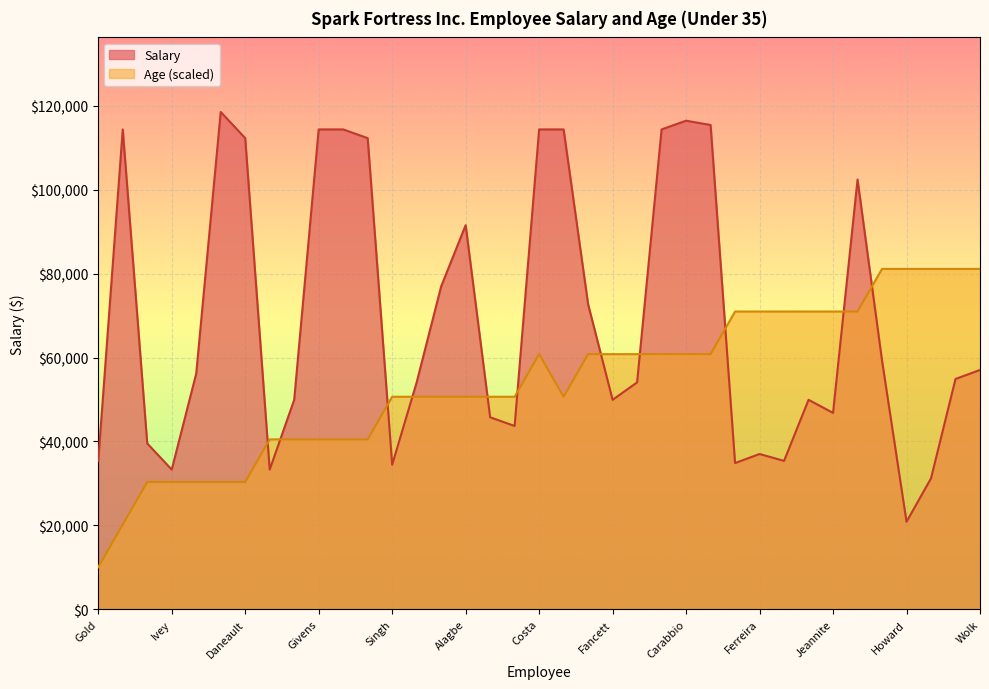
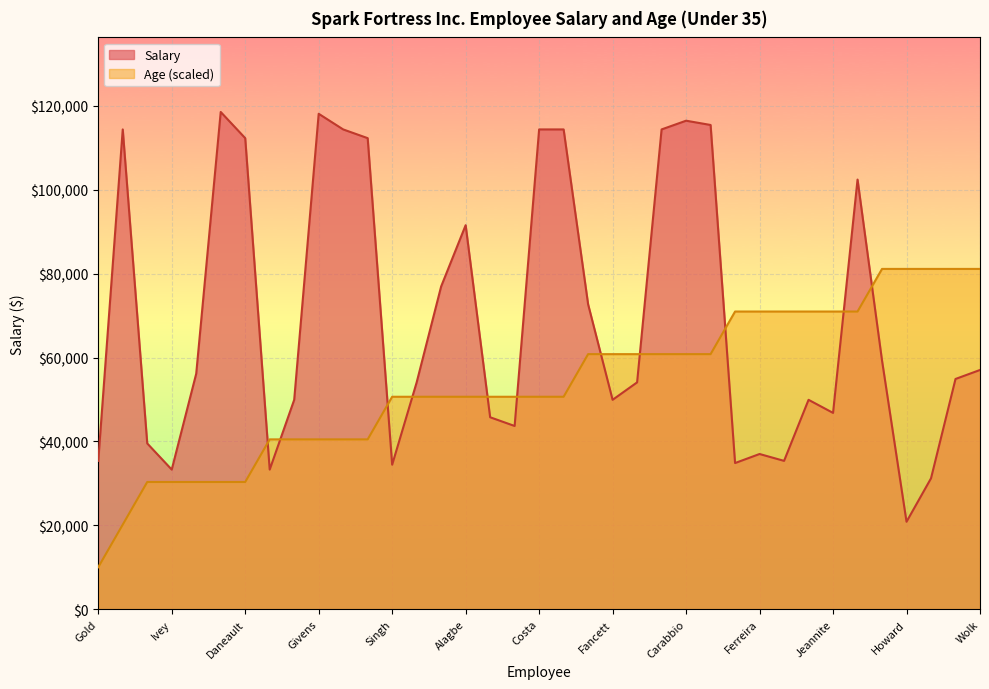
Salary, Givens: $114,000 -> $118,000
Age (scaled), Costa: $61,000 -> $51,000
